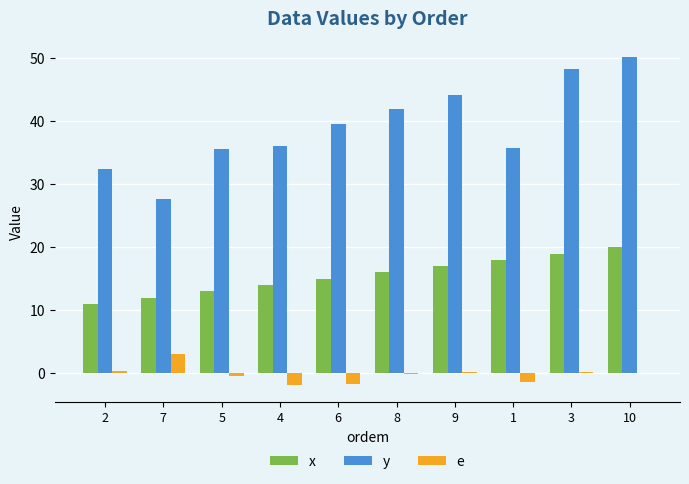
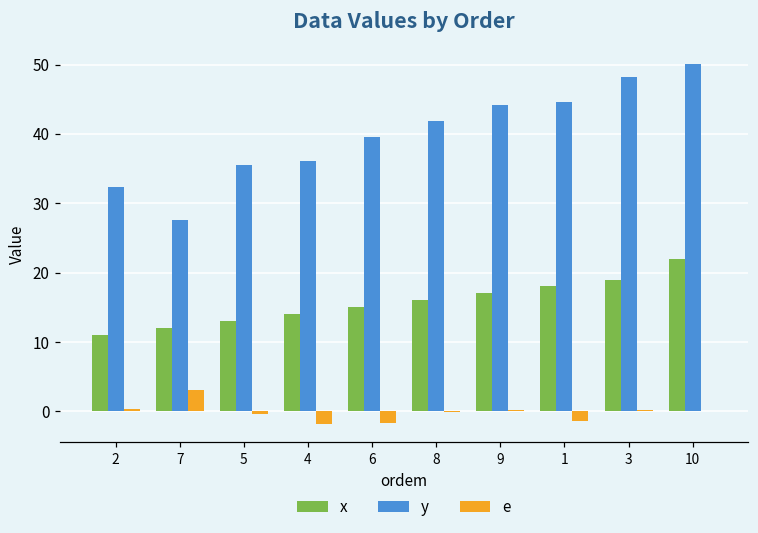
y, 1: 36 -> 45
x, 10: 20 -> 22
